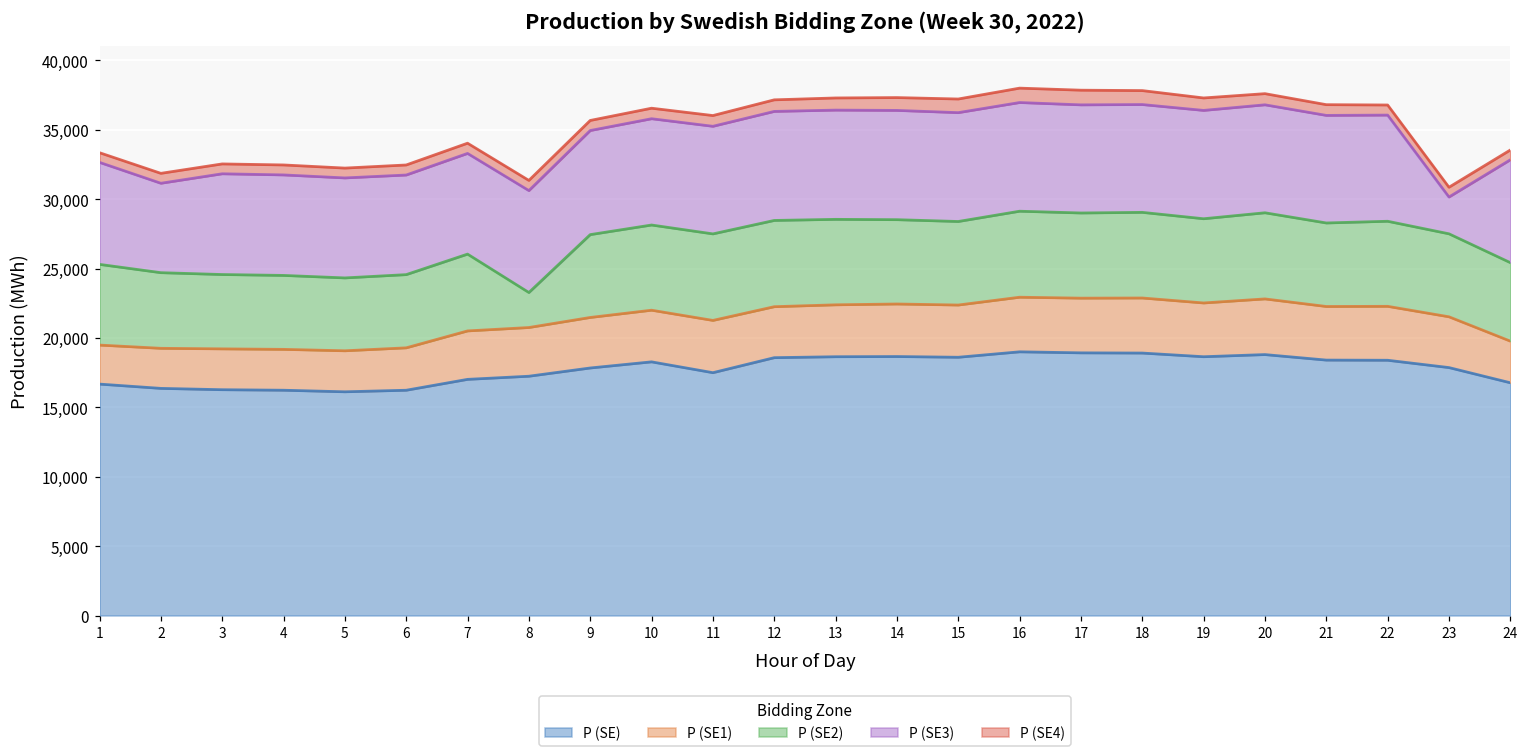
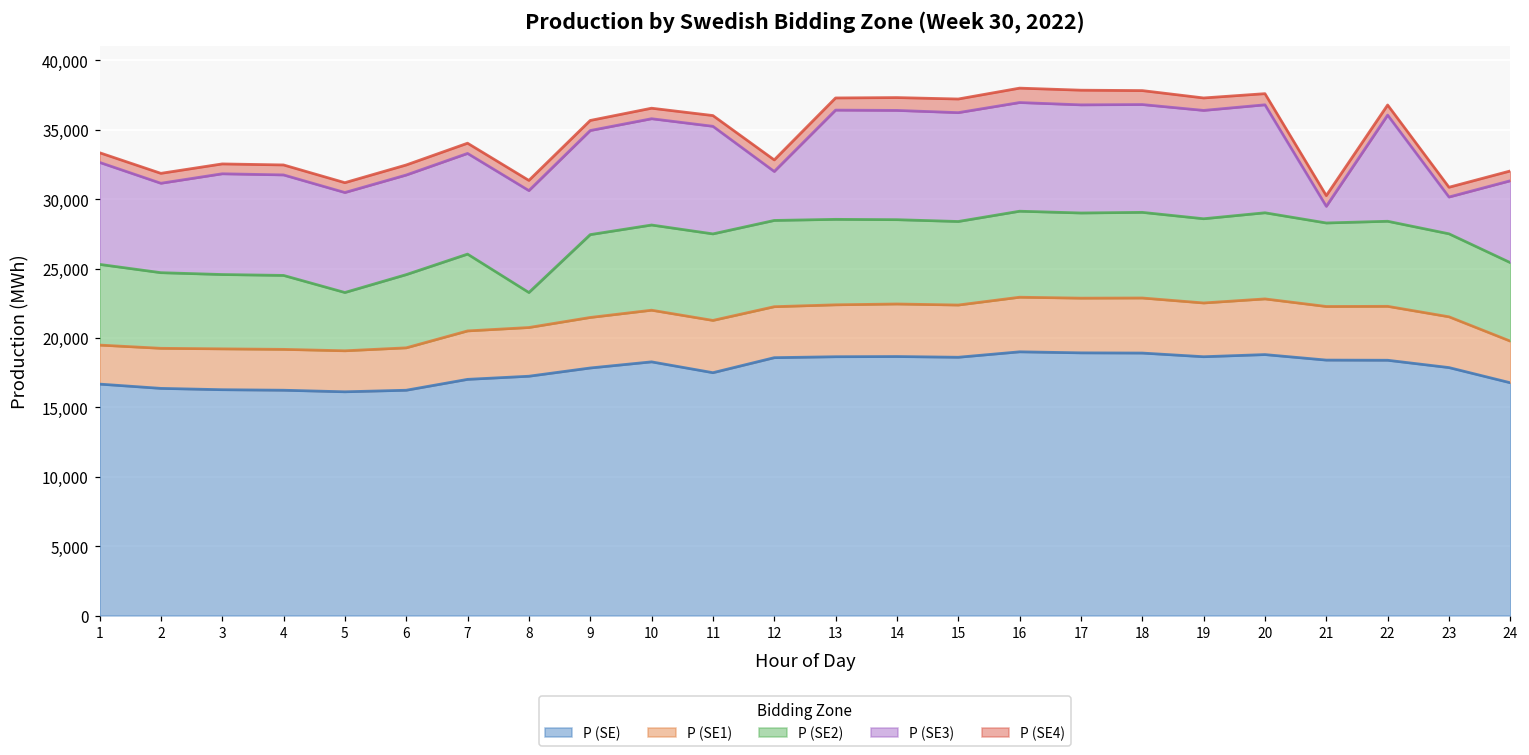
P (SE2), 5: 5,300 -> 4,200
P (SE3), 12: 7,900 -> 3,500
P (SE3), 21: 7,800 -> 1,200
P (SE3), 24: 7,400 -> 5,900
